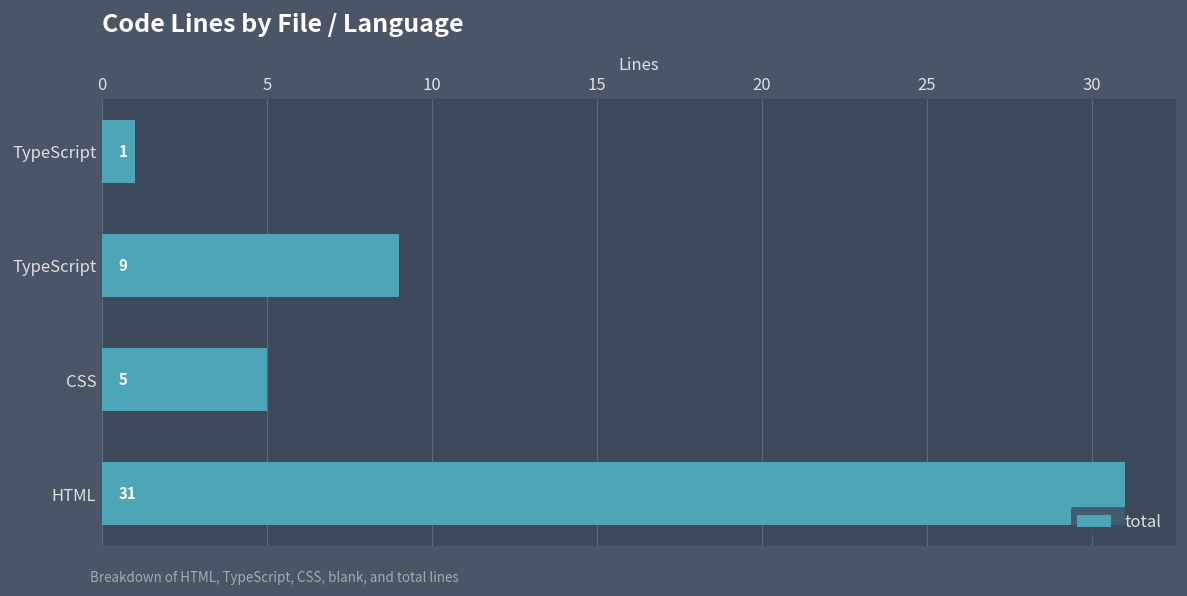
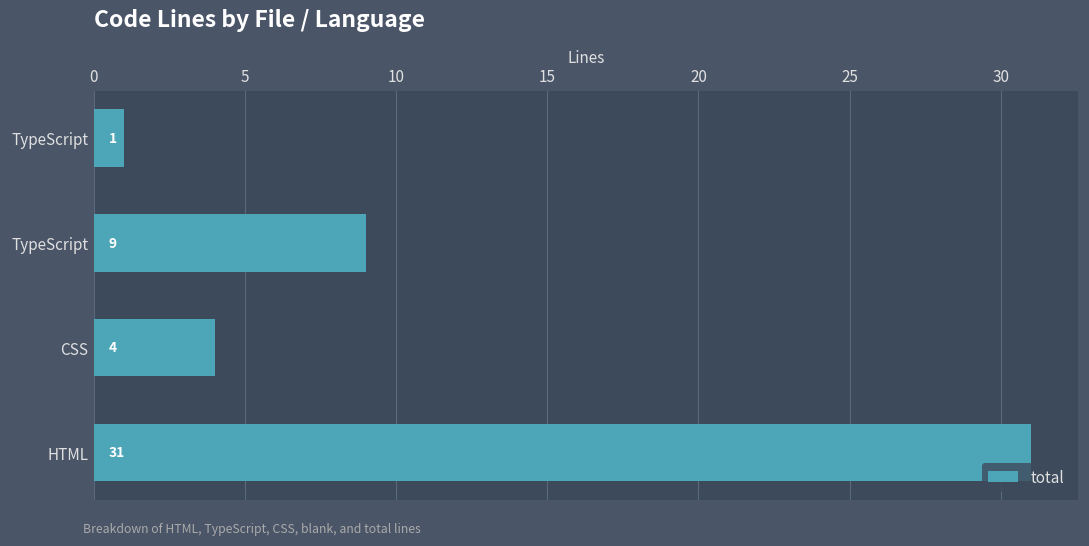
CSS: 5 -> 4
